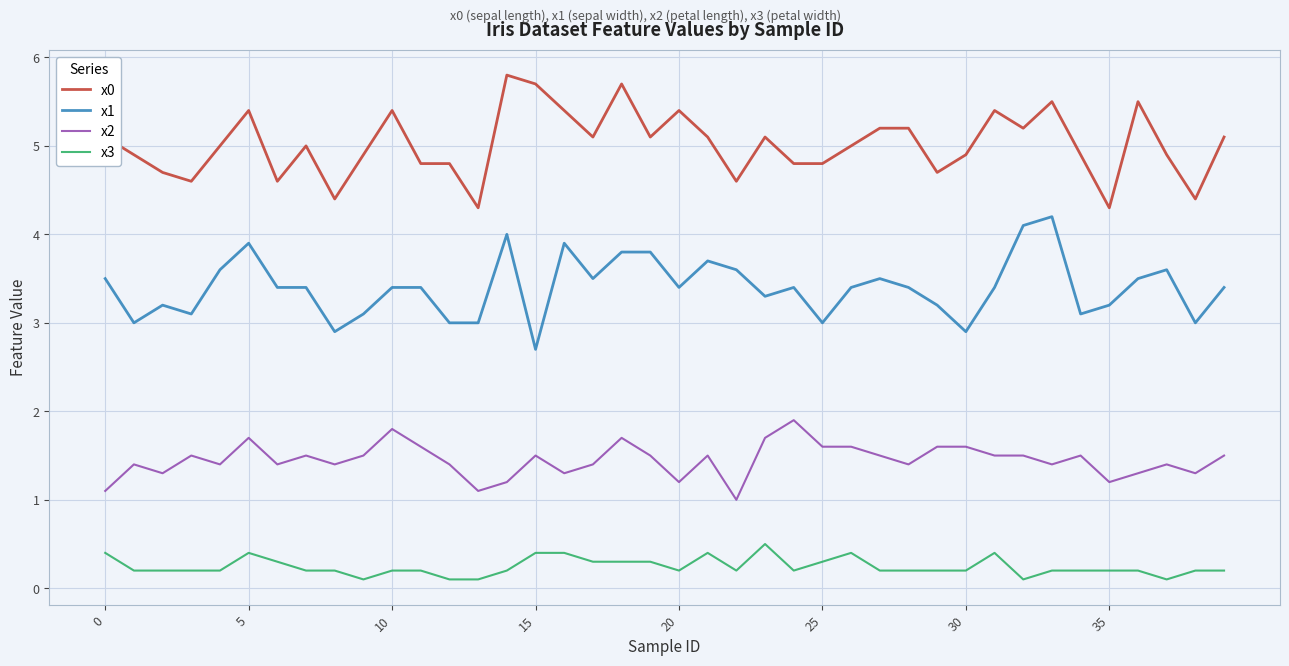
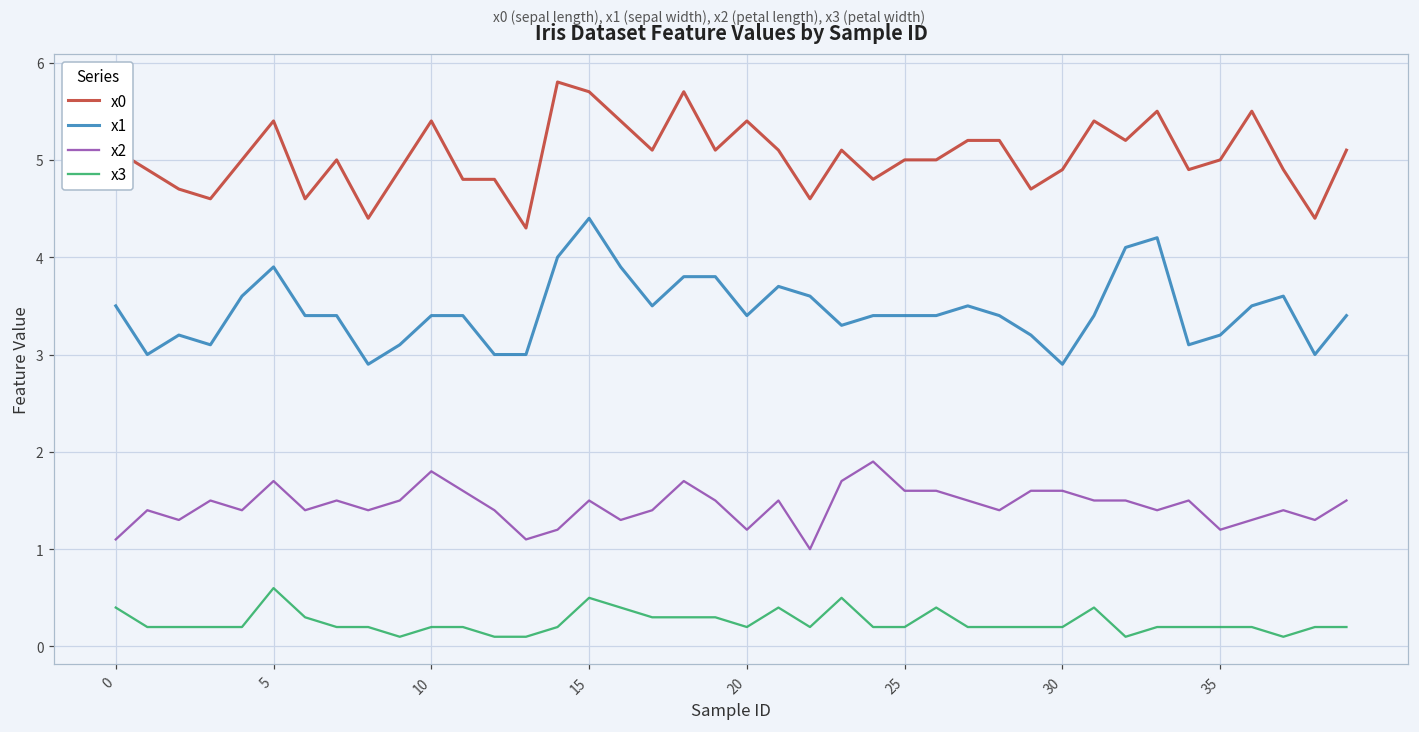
x3, 5: 0.4 -> 0.6
x1, 15: 2.7 -> 4.4
x3, 15: 0.4 -> 0.5
x0, 25: 4.8 -> 5.0
x1, 25: 3.0 -> 3.4
x3, 25: 0.3 -> 0.2
x0, 35: 4.3 -> 5.0
